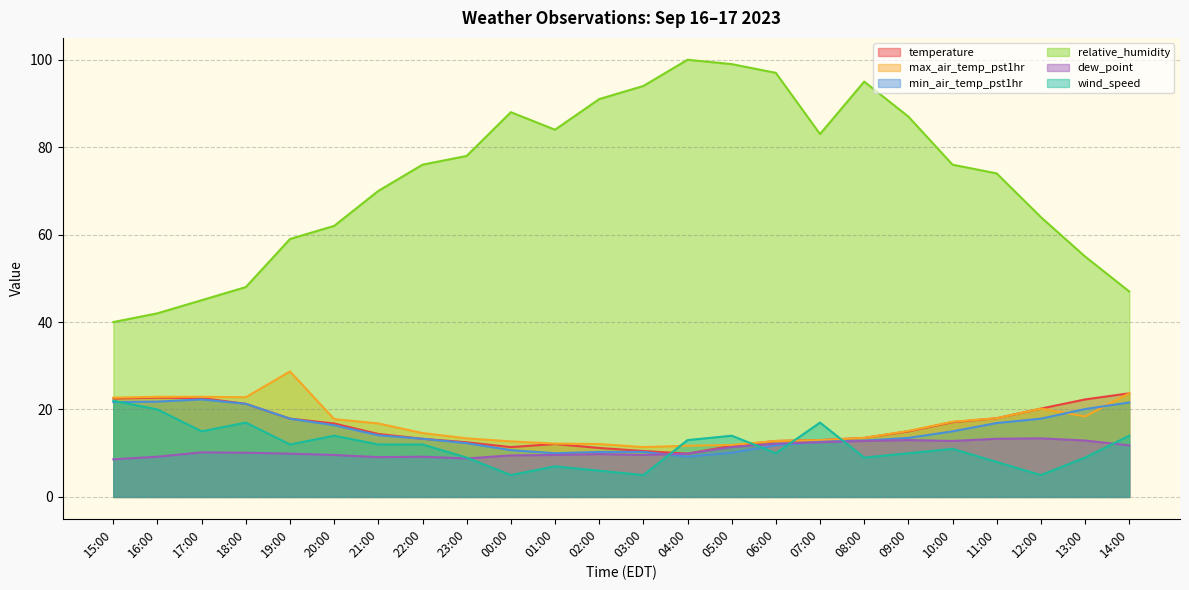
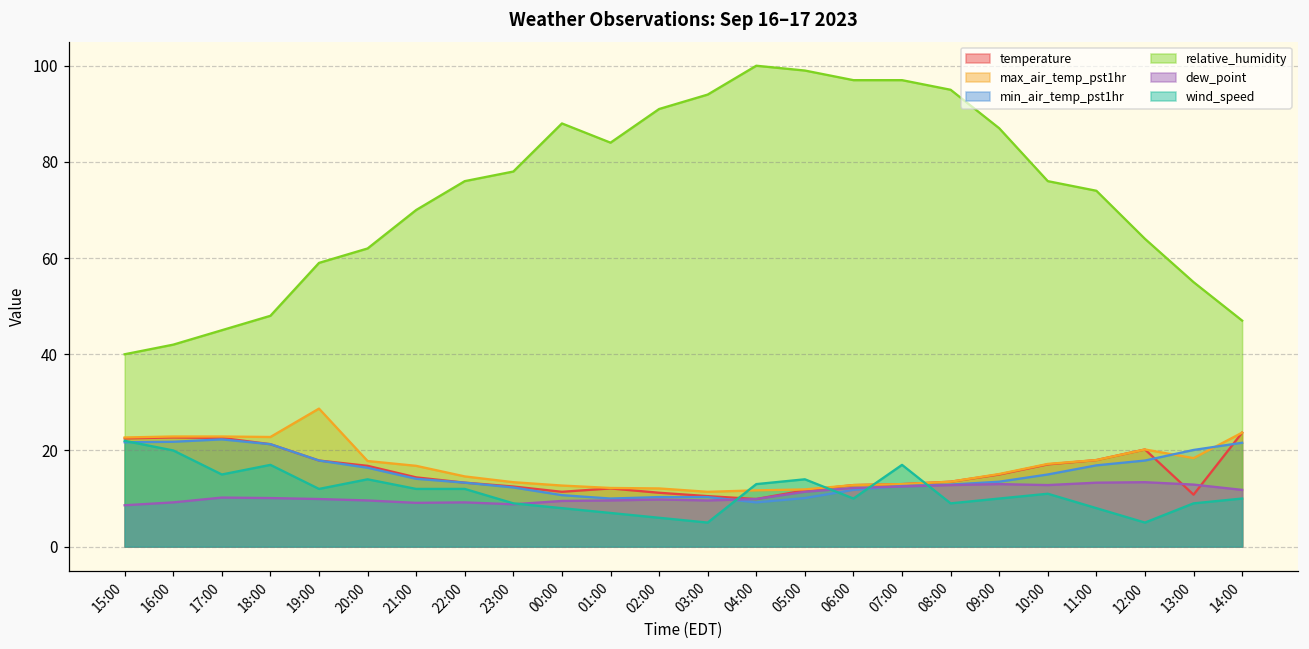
wind_speed, 00:00: 5 -> 8
relative_humidity, 07:00: 83 -> 97
temperature, 13:00: 22 -> 11
wind_speed, 14:00: 14 -> 10
